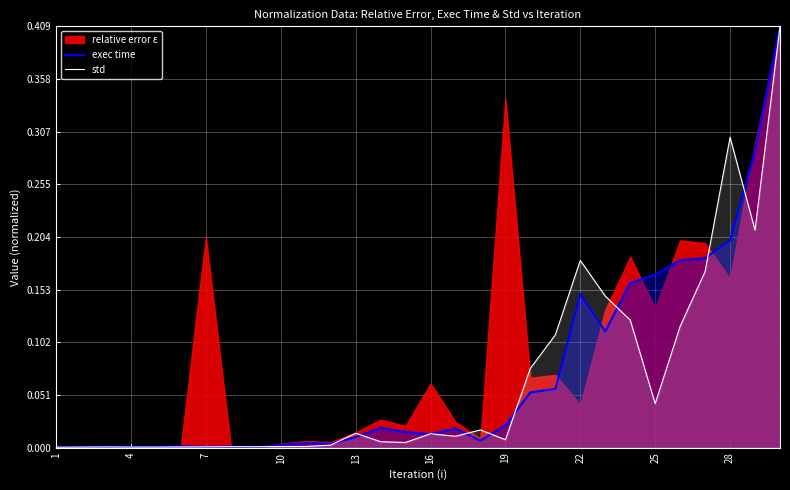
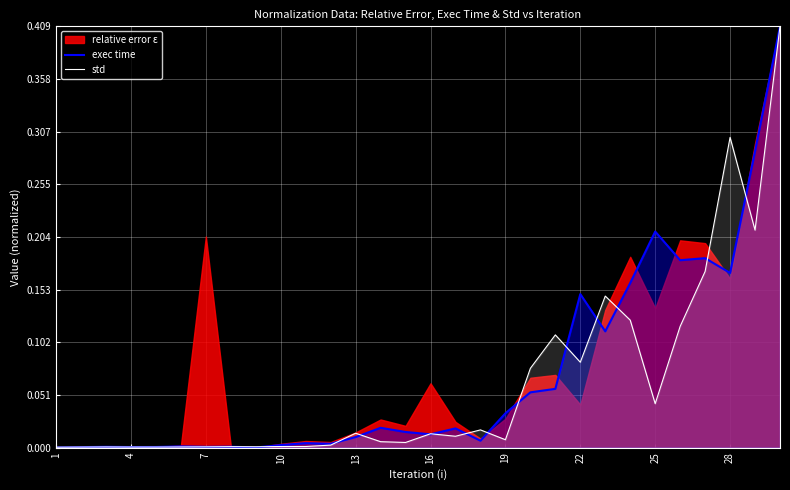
relative error ε, 19: 0.339 -> 0.028
exec time, 19: 0.022 -> 0.033
std, 22: 0.182 -> 0.083
exec time, 25: 0.168 -> 0.210
exec time, 28: 0.201 -> 0.170
